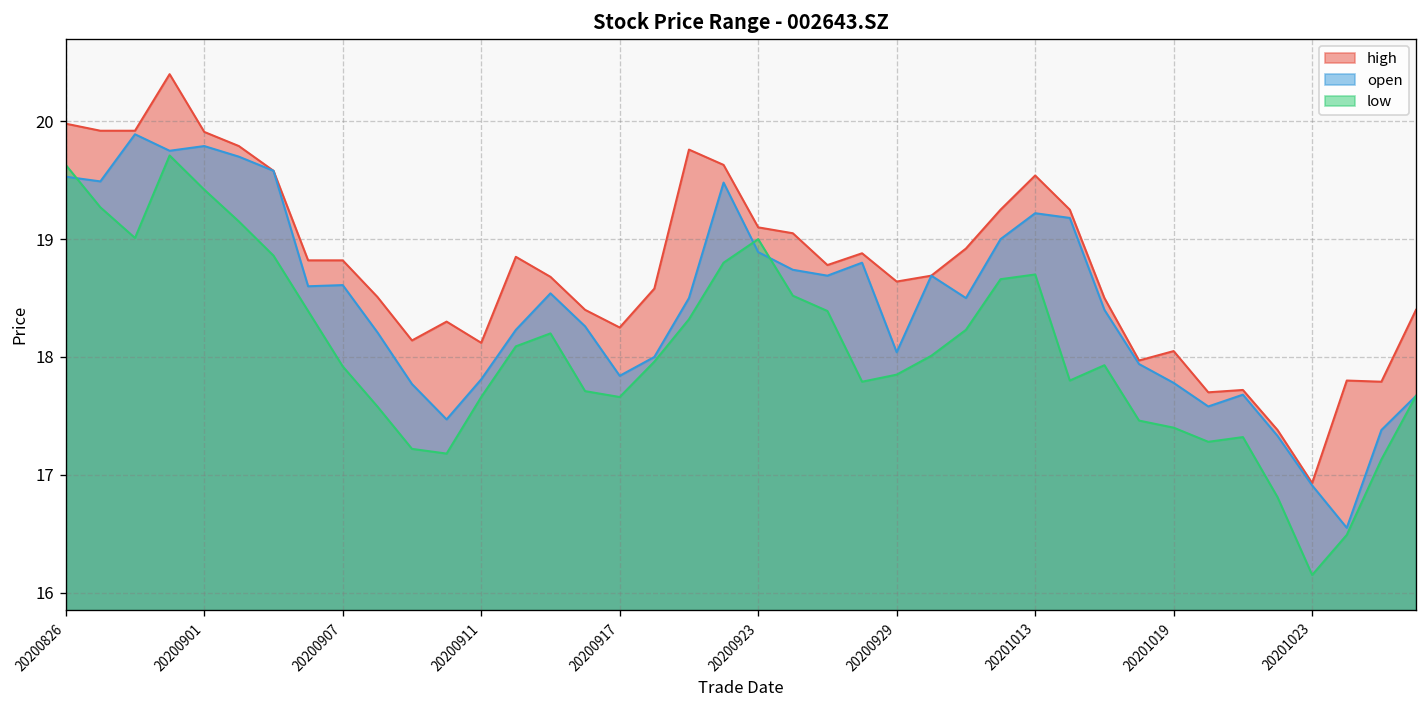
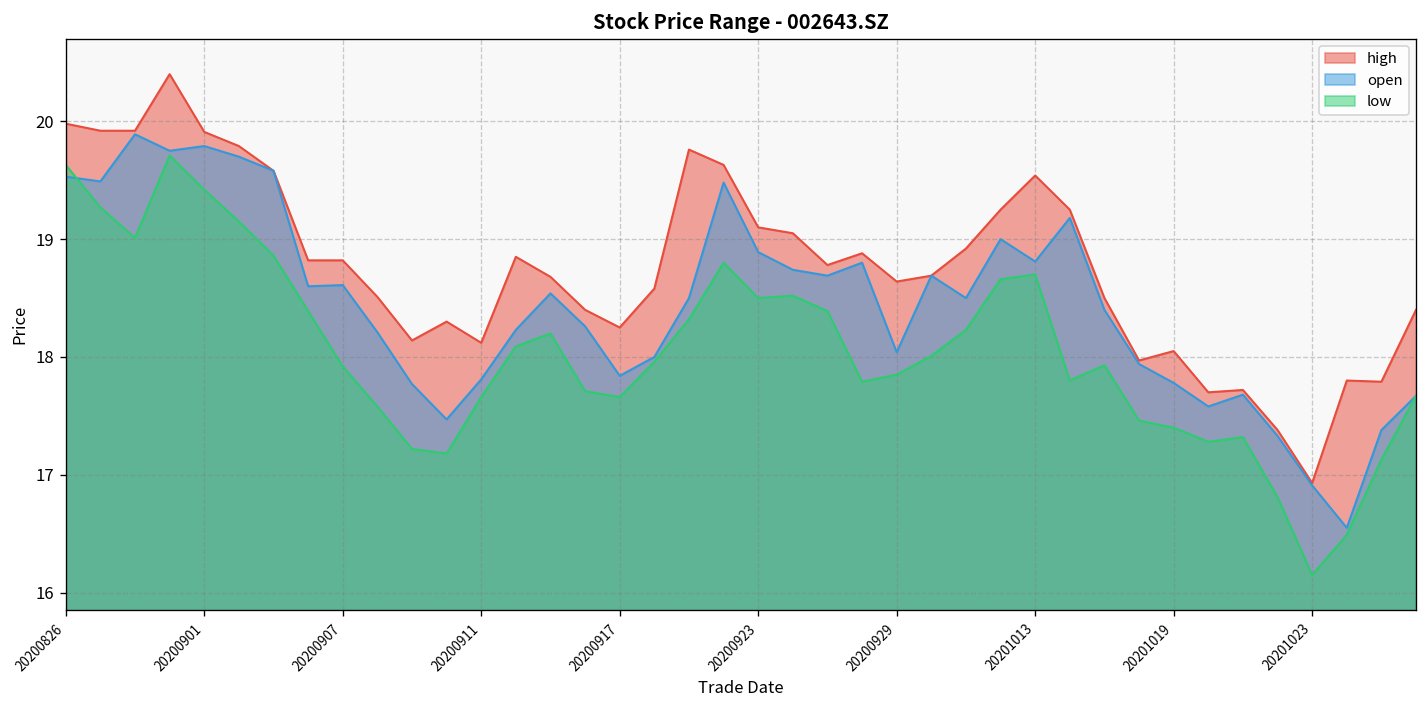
low, 20200923: 19.0 -> 18.5
open, 20201013: 19.2 -> 18.8
